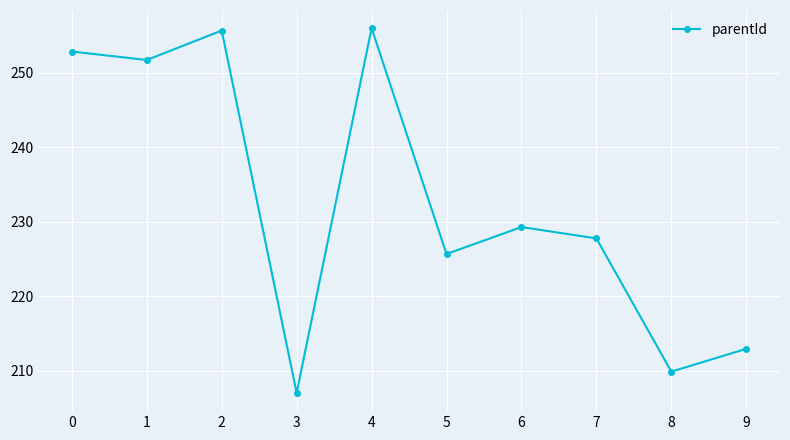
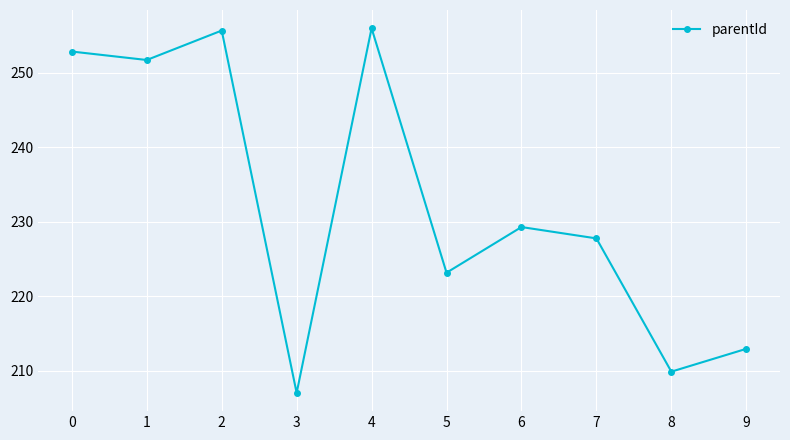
5: 226 -> 223
